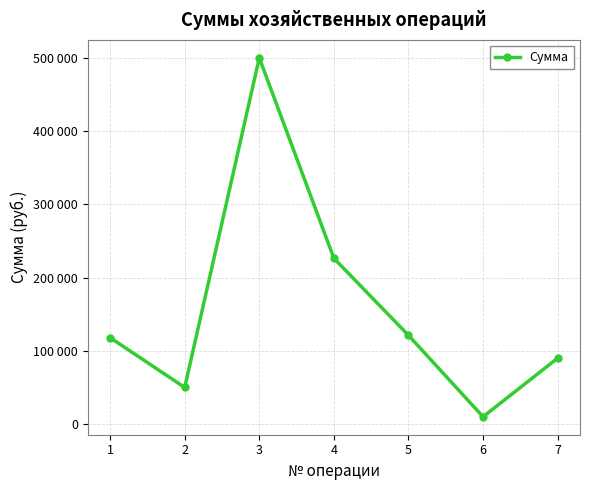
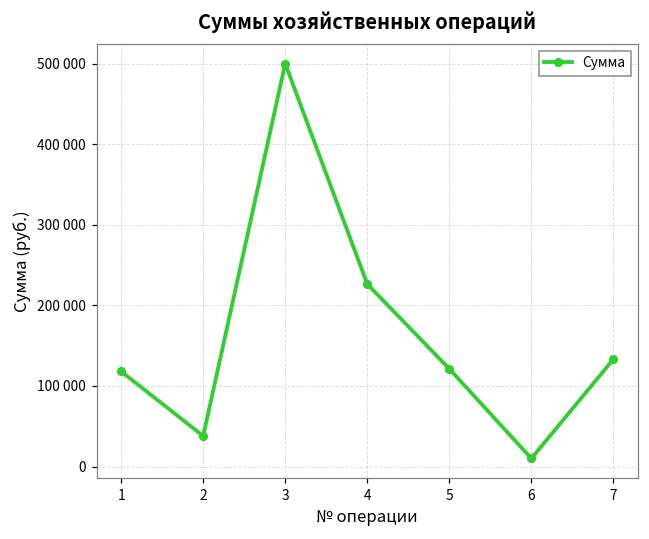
2: 50000 -> 40000
7: 90000 -> 130000
